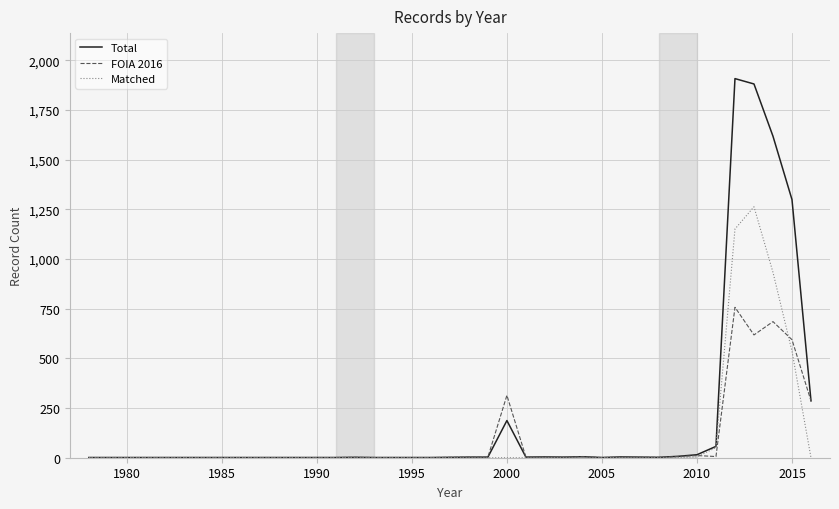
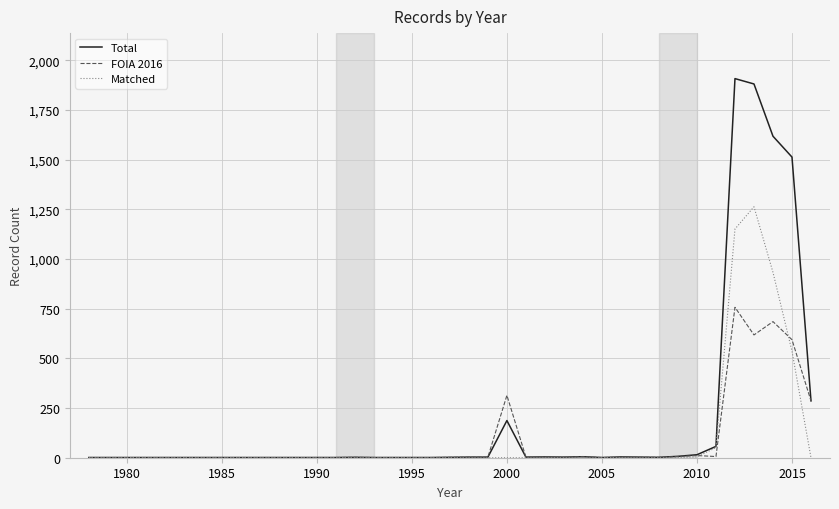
Total, 2015: 1,300 -> 1,510
